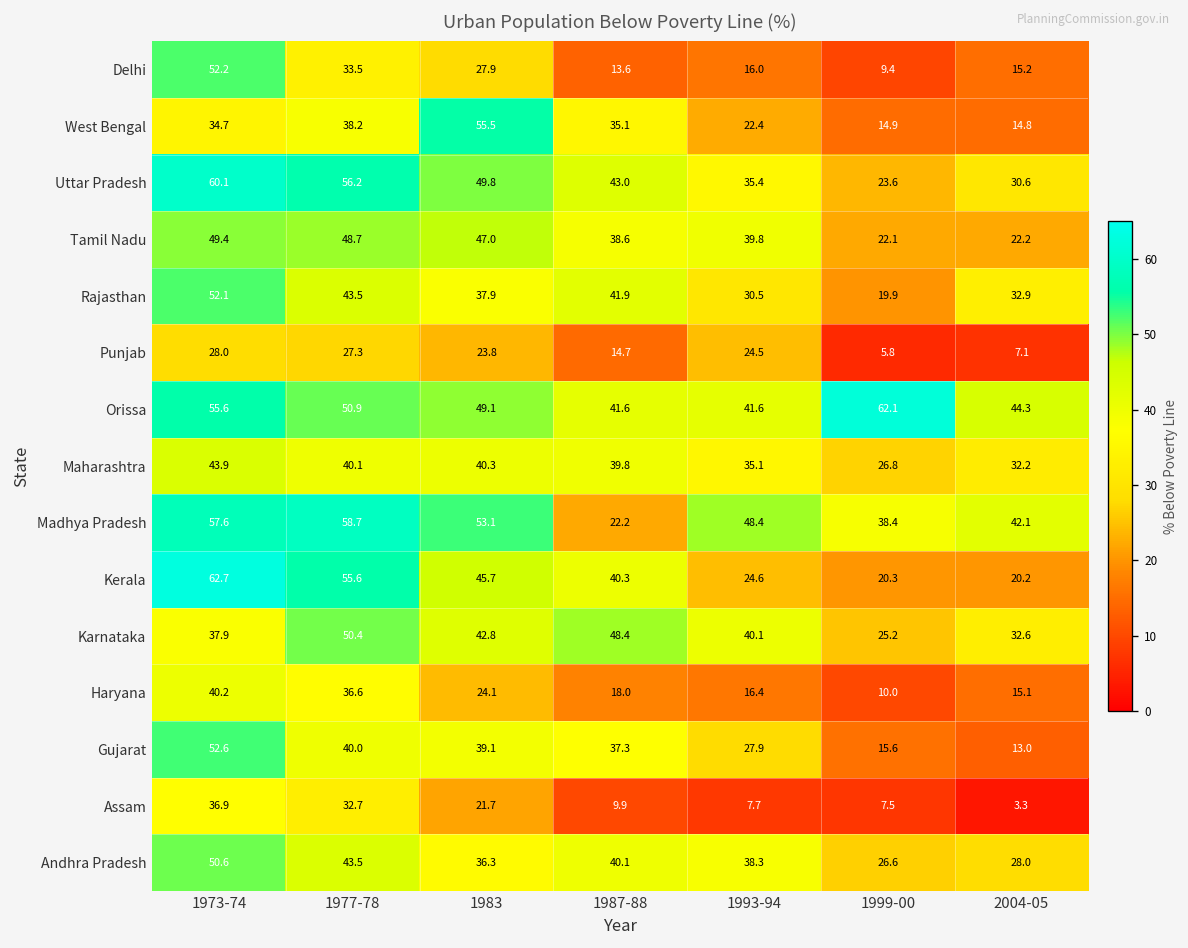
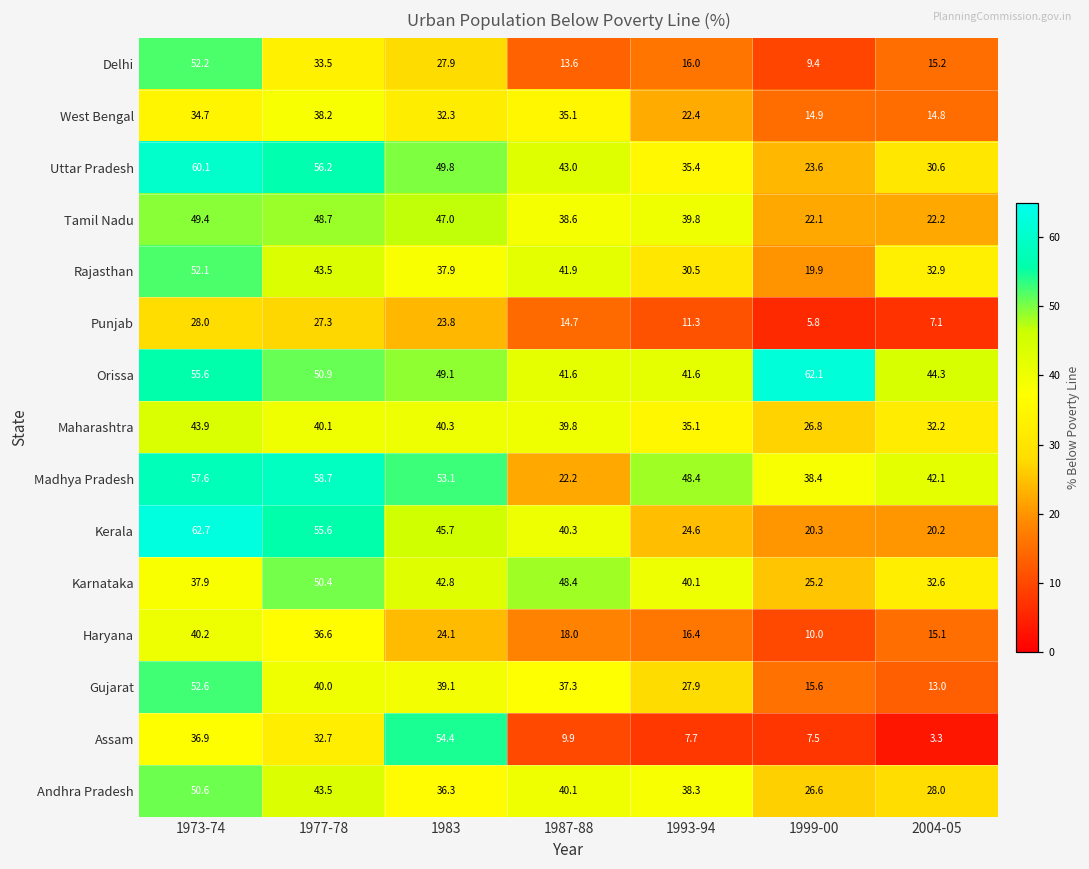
West Bengal, 1983: 55.5 -> 32.3
Punjab, 1993-94: 24.5 -> 11.3
Assam, 1983: 21.7 -> 54.4
